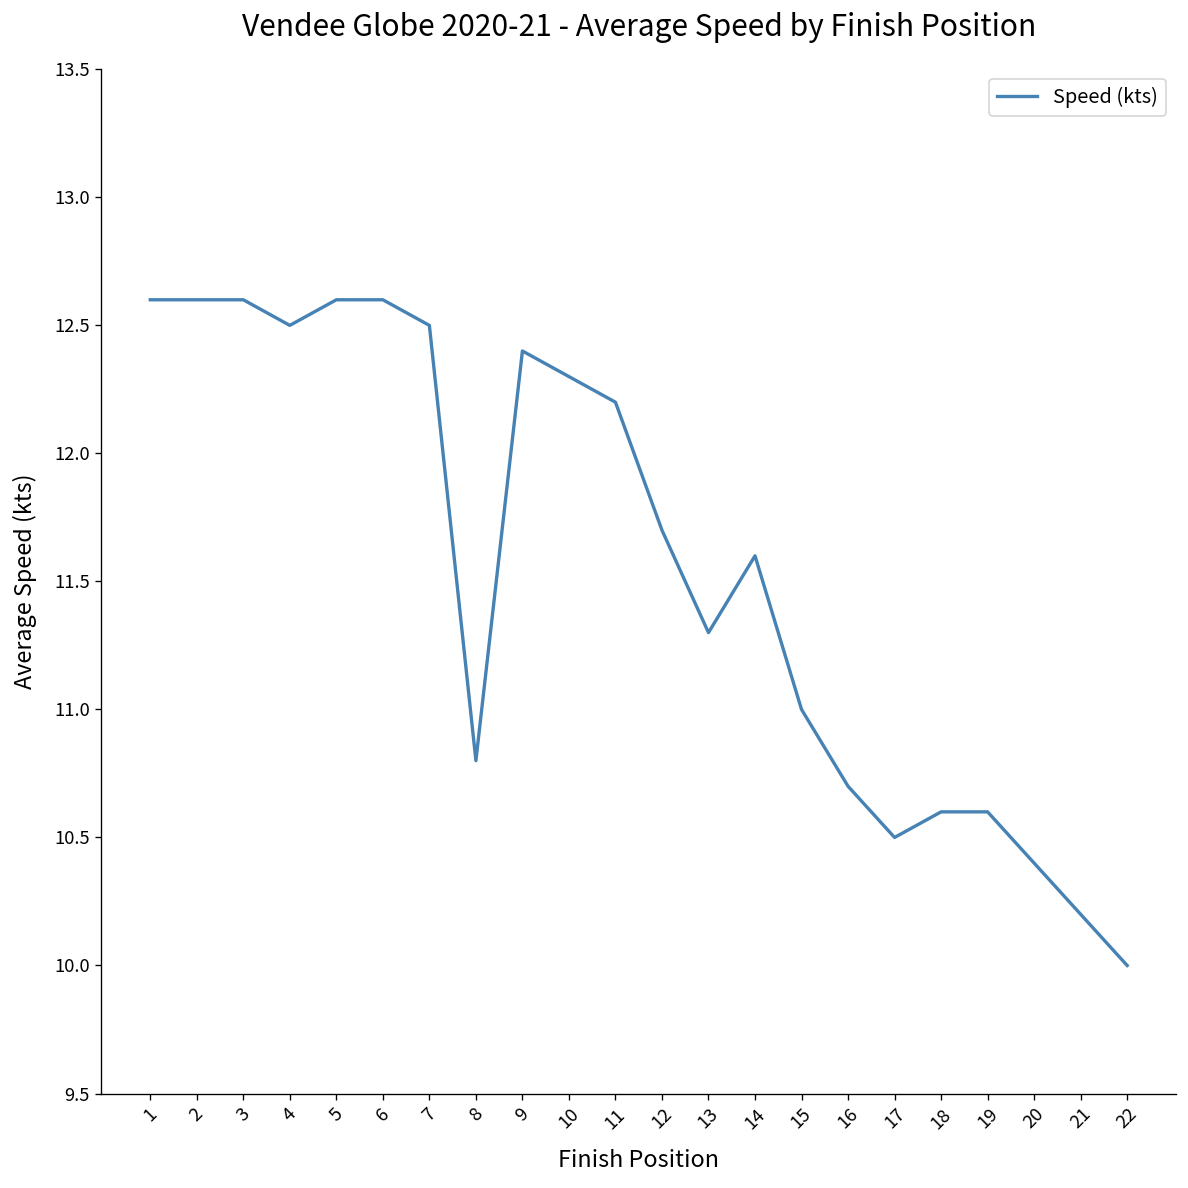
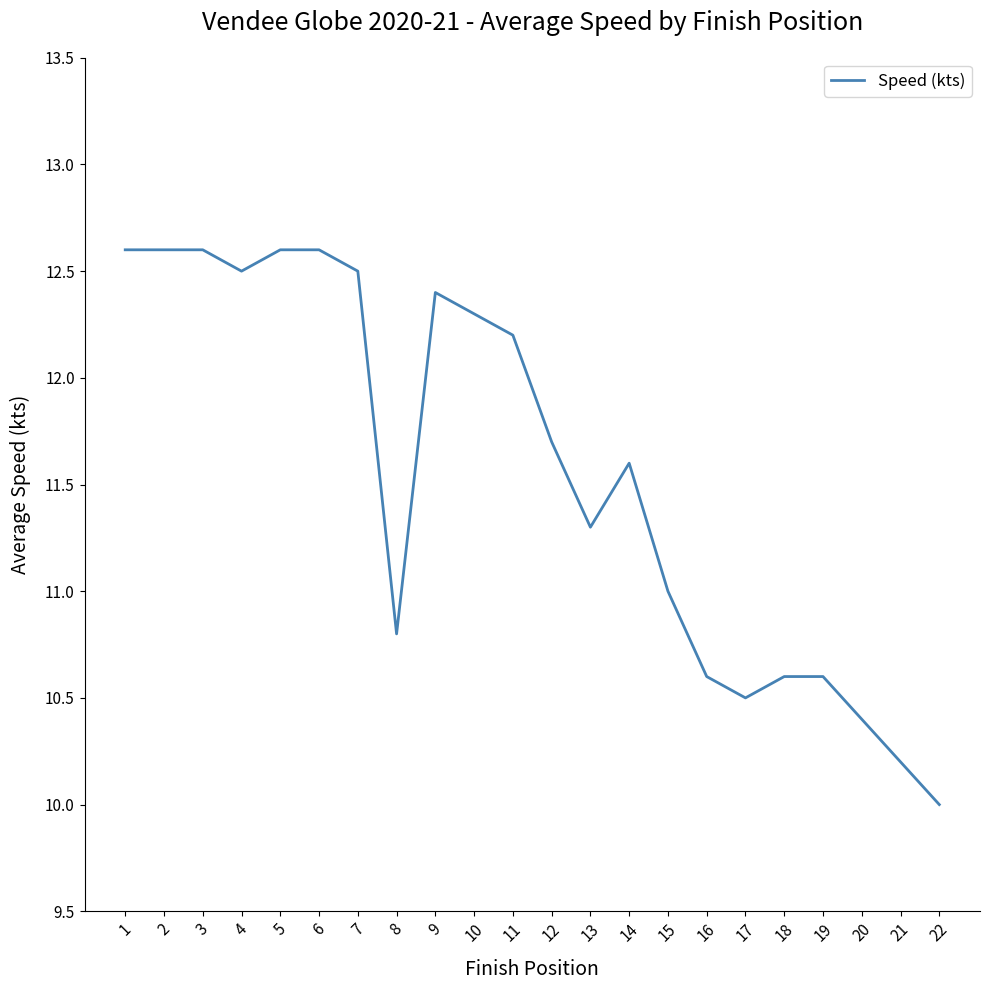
16: 10.7 -> 10.6
